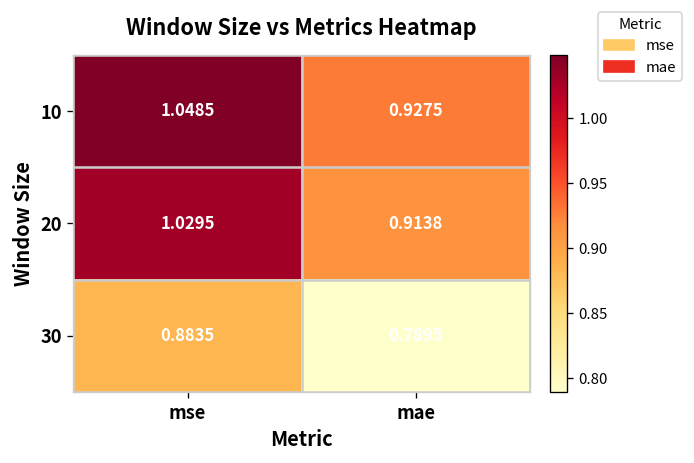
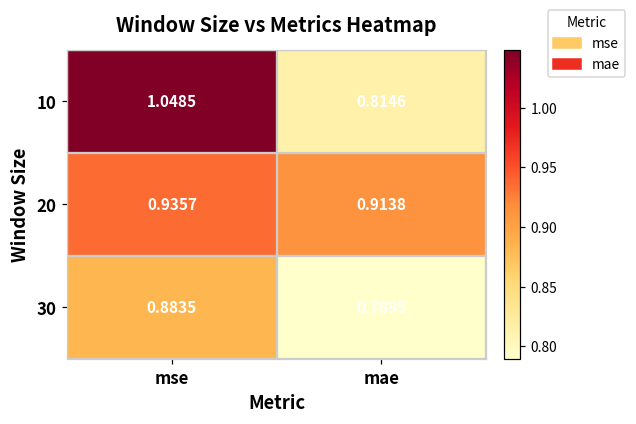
10, mae: 0.9275 -> 0.8146
20, mse: 1.0295 -> 0.9357
